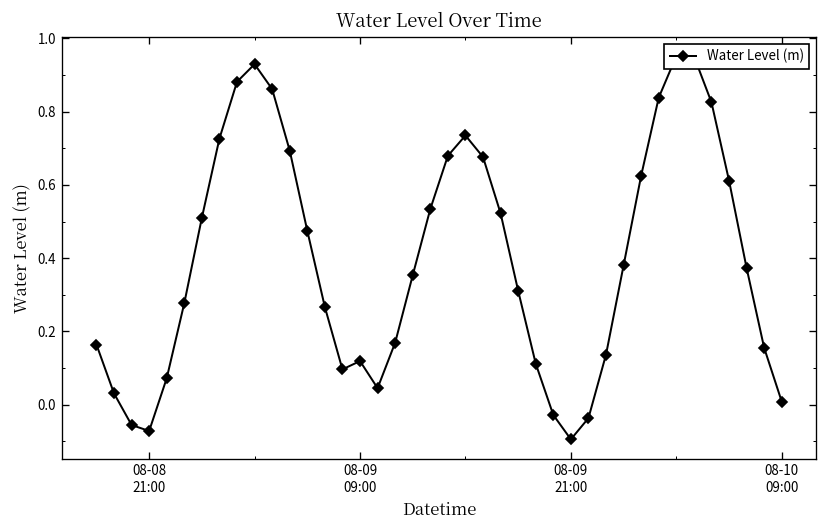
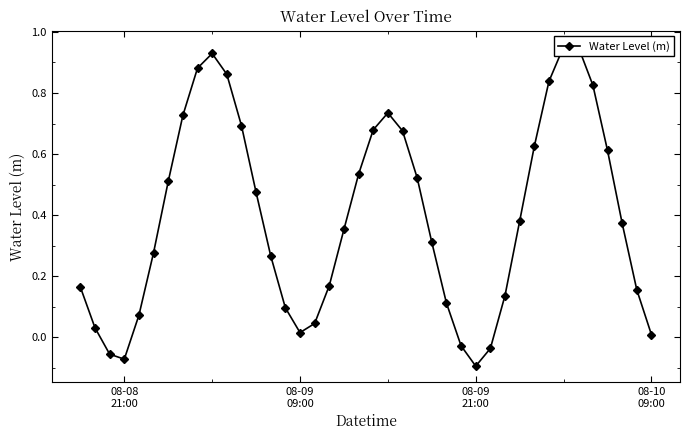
08-09 09:00: 0.12 -> 0.02
